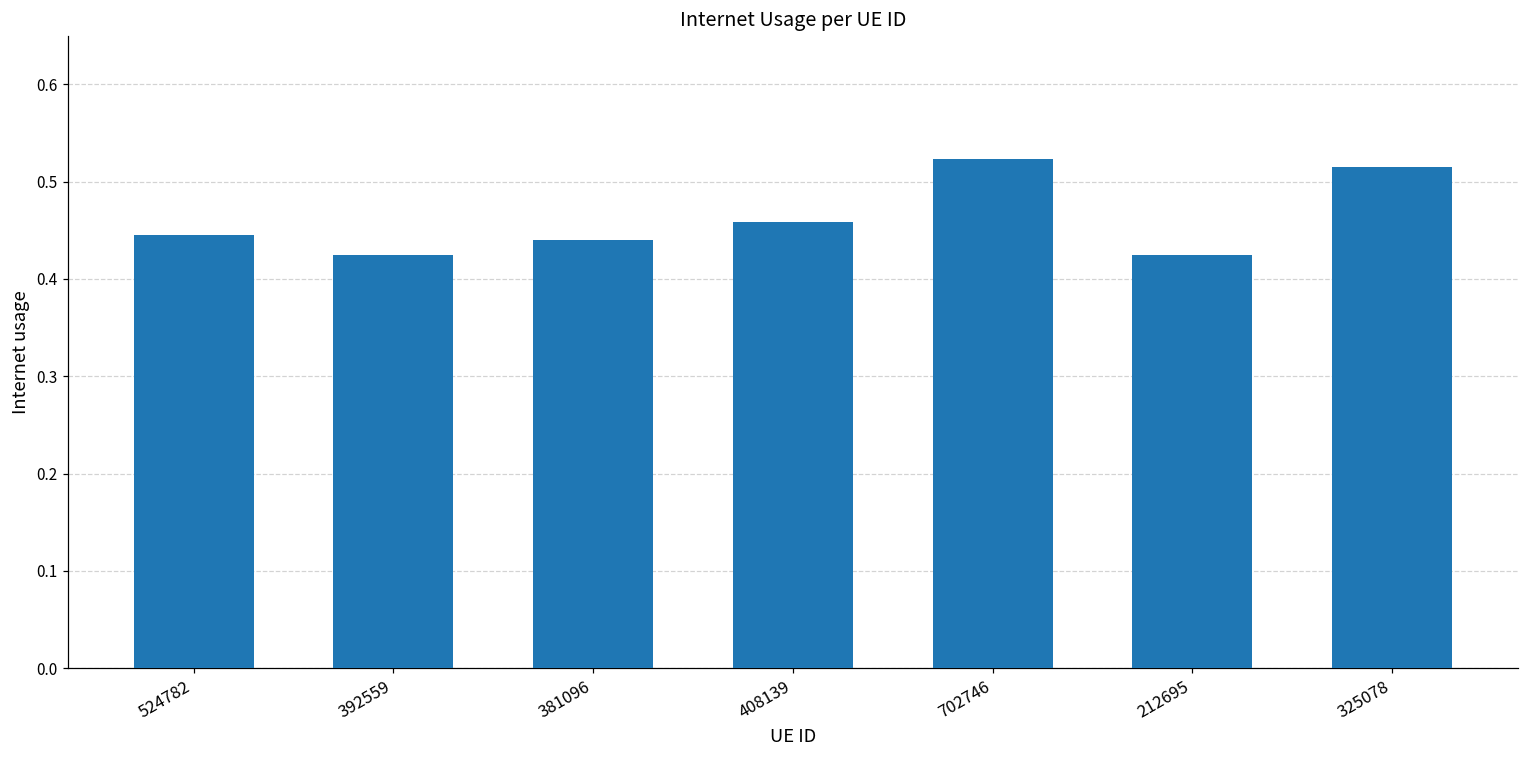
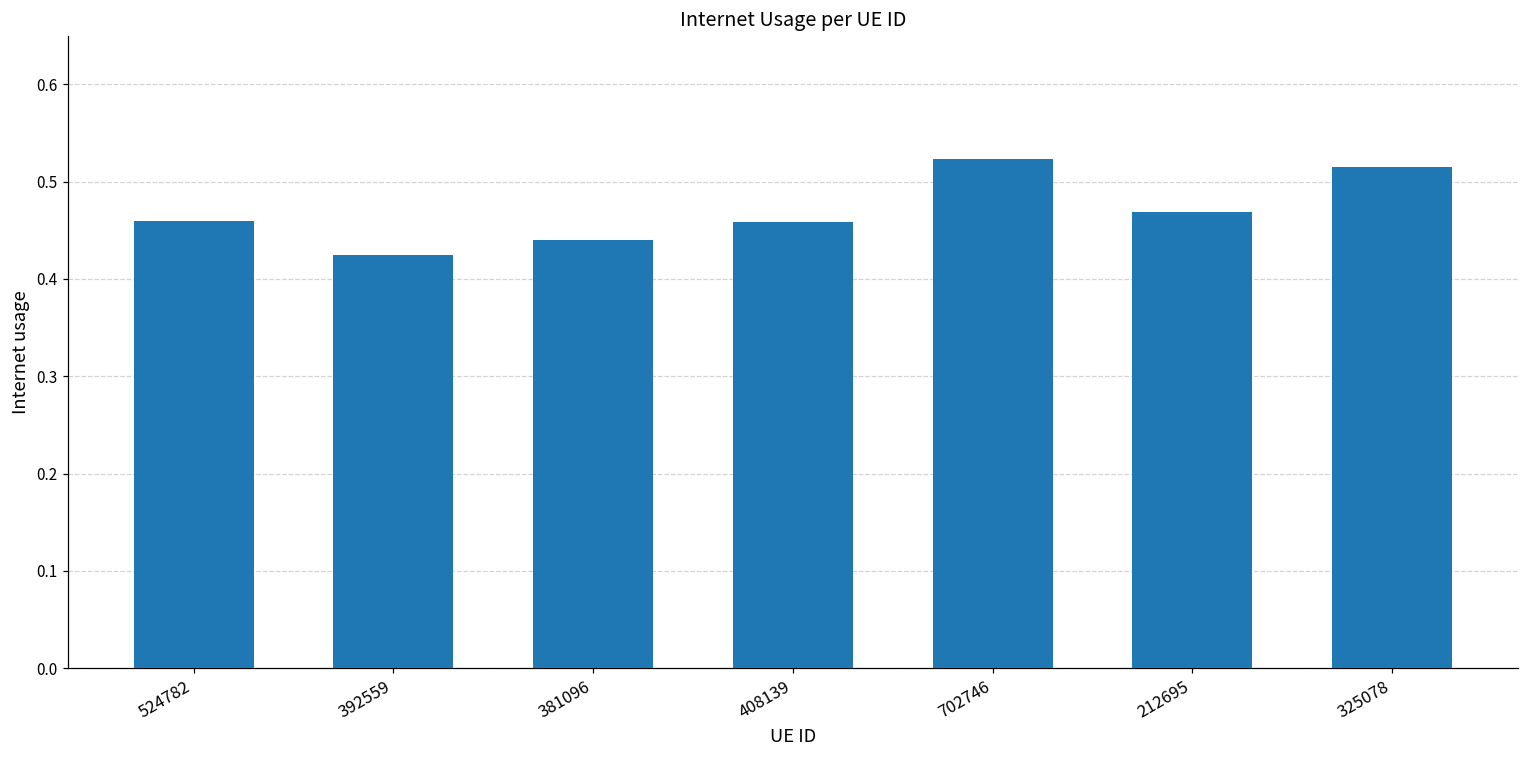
524782: 0.44 -> 0.46
212695: 0.42 -> 0.47
